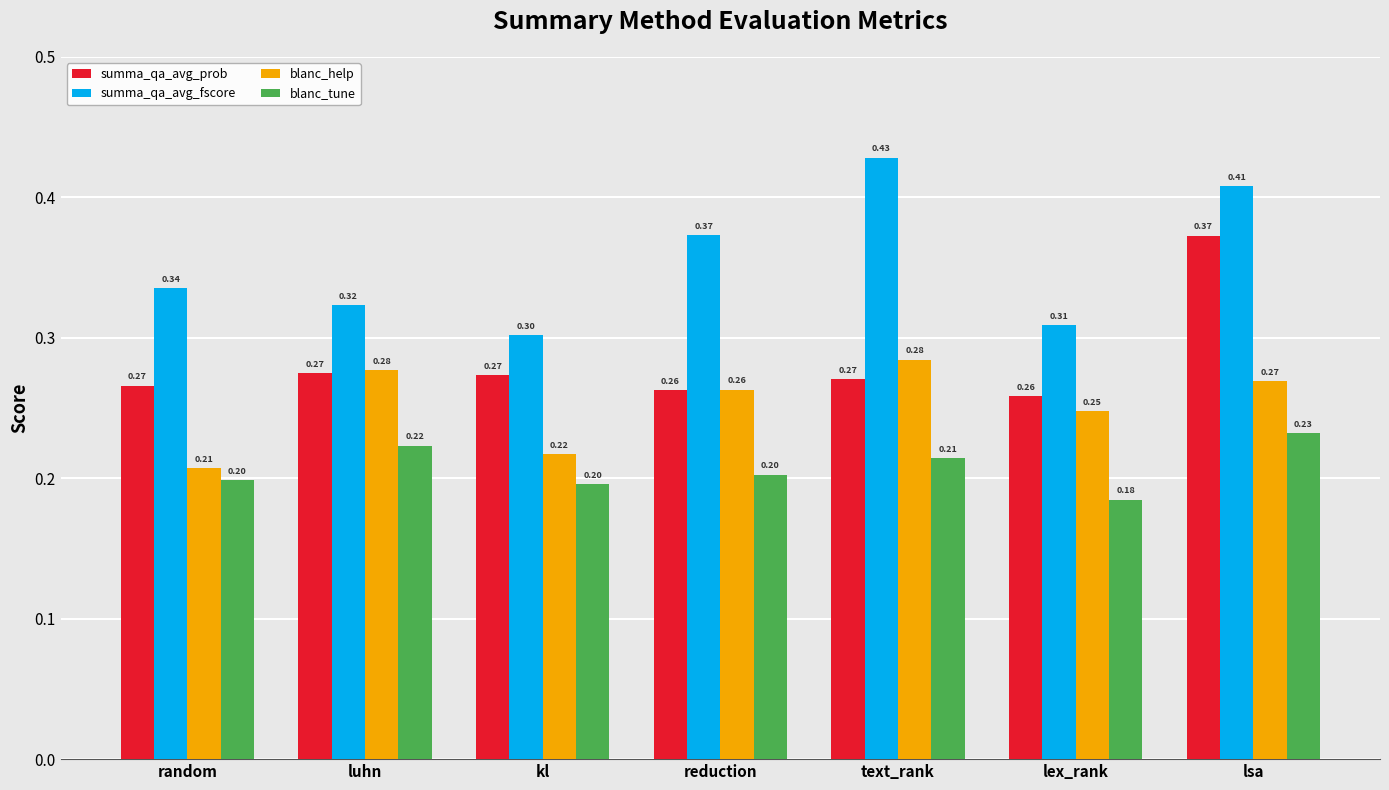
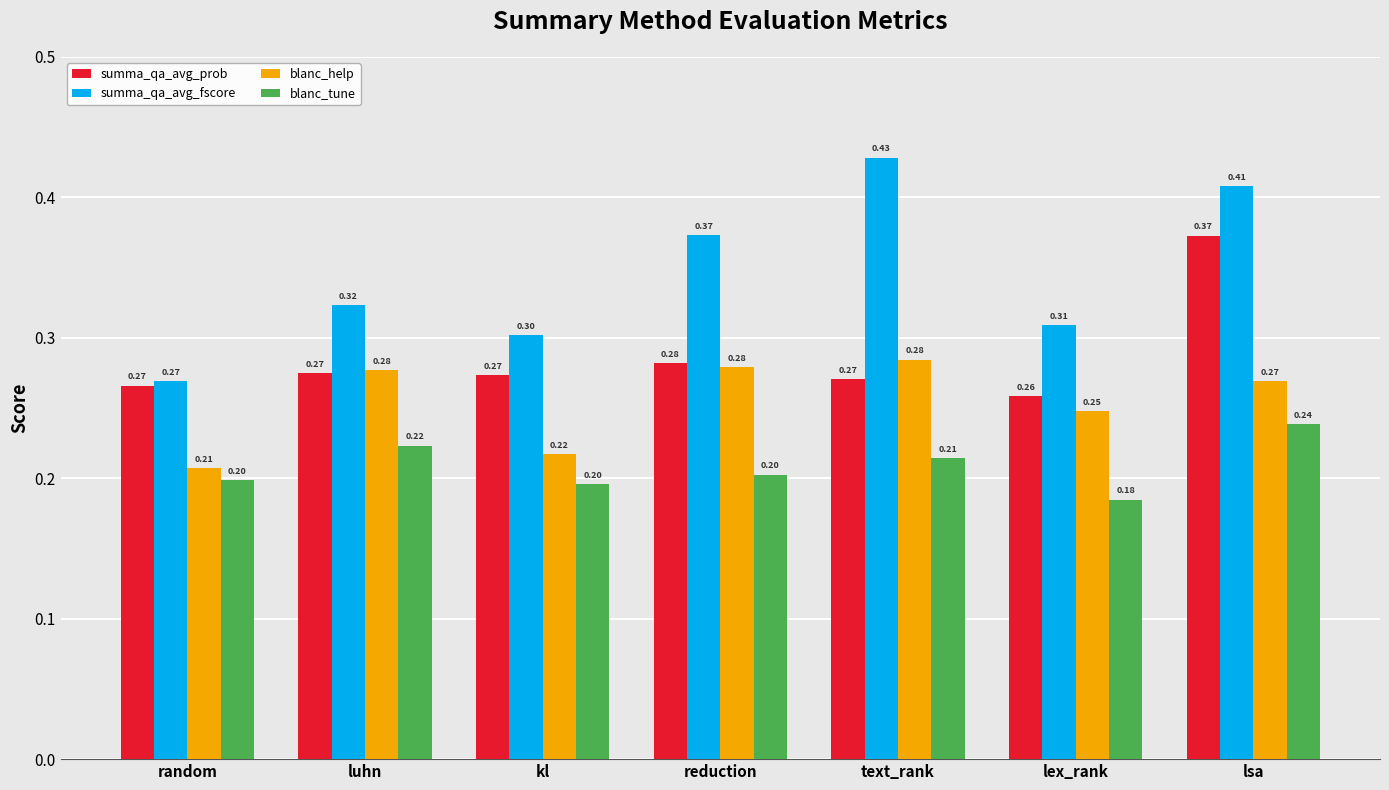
summa_qa_avg_fscore, random: 0.34 -> 0.27
summa_qa_avg_prob, reduction: 0.26 -> 0.28
blanc_help, reduction: 0.26 -> 0.28
blanc_tune, lsa: 0.23 -> 0.24
